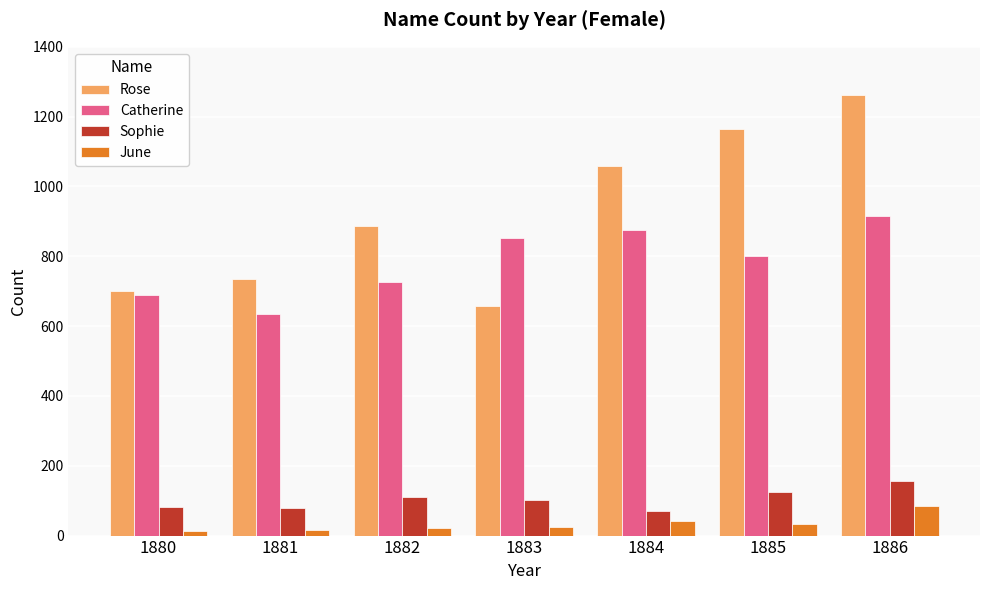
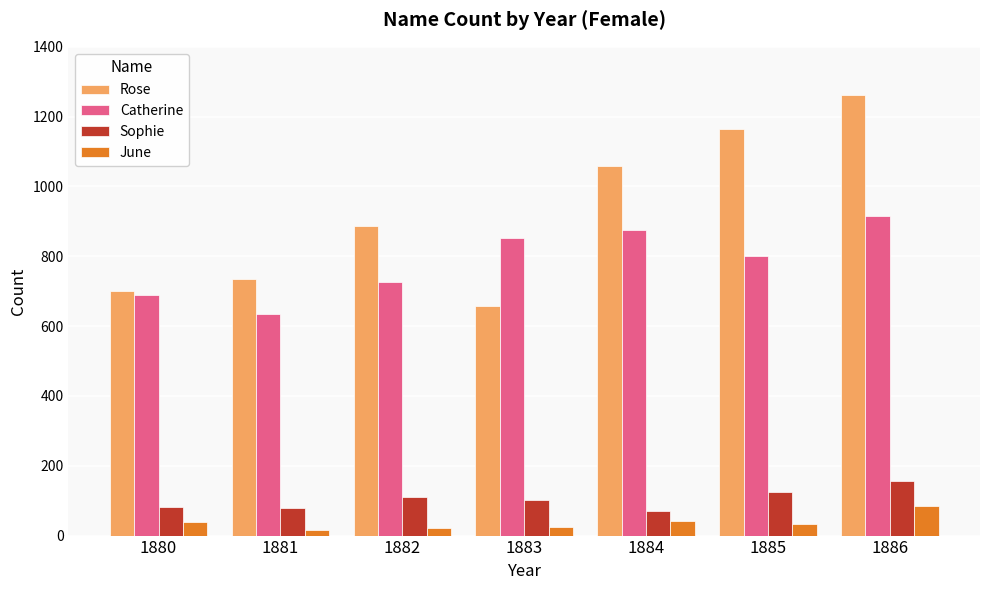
June, 1880: 10 -> 40
